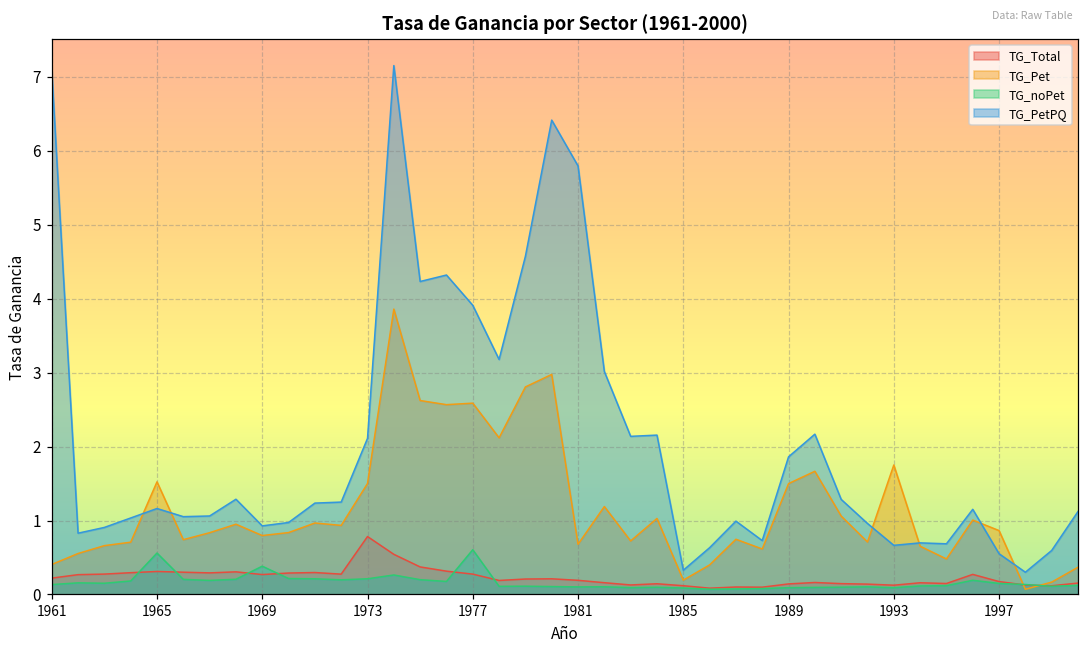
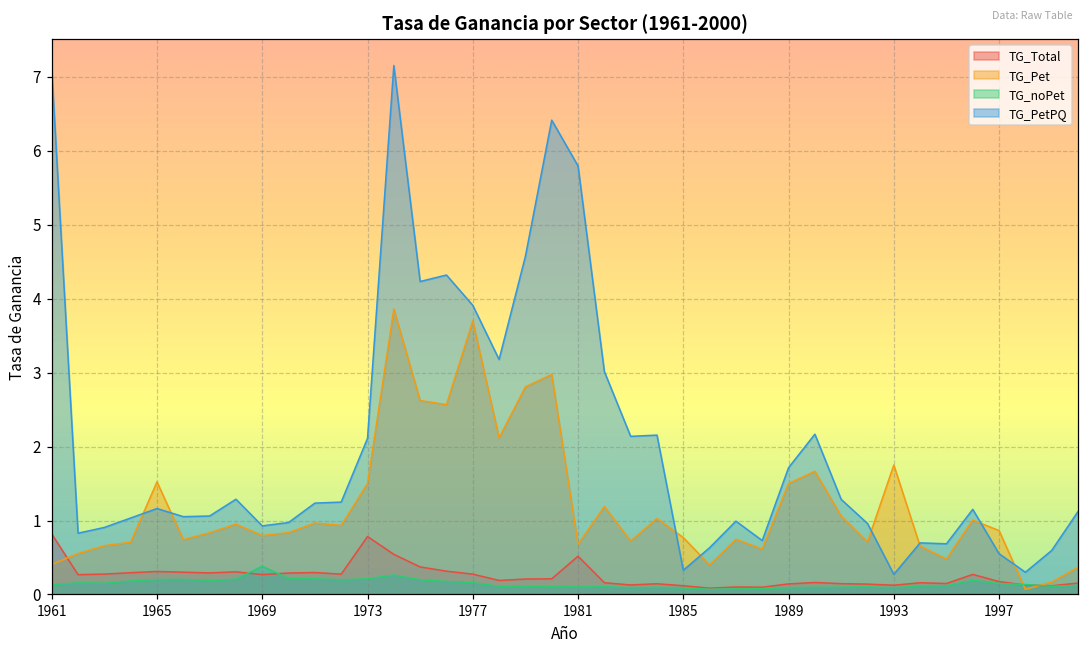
TG_Total, 1961: 0.2 -> 0.8
TG_noPet, 1965: 0.6 -> 0.2
TG_Pet, 1977: 2.6 -> 3.7
TG_noPet, 1977: 0.6 -> 0.2
TG_Total, 1981: 0.2 -> 0.5
TG_Pet, 1985: 0.2 -> 0.8
TG_PetPQ, 1989: 1.9 -> 1.7
TG_PetPQ, 1993: 0.7 -> 0.3
